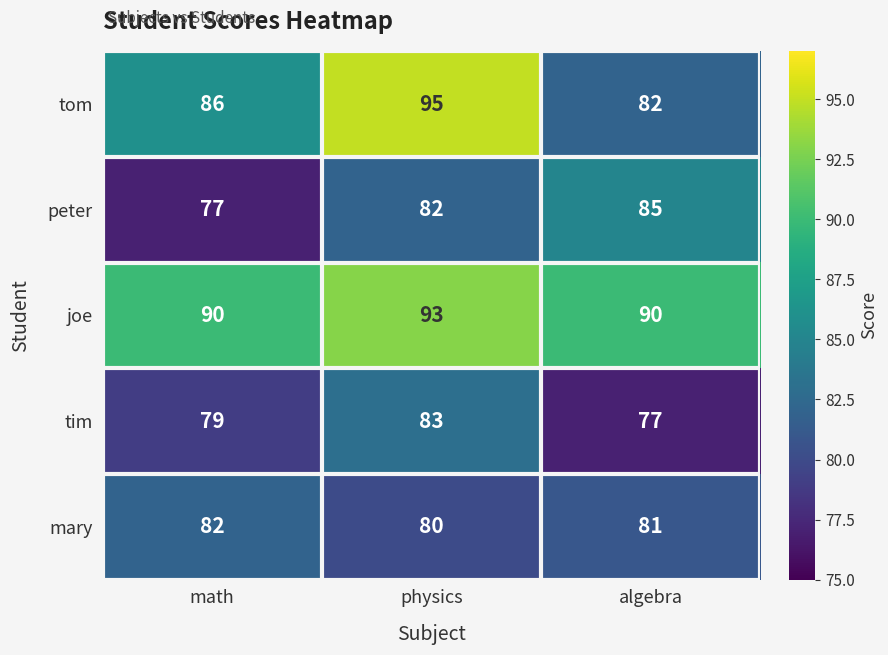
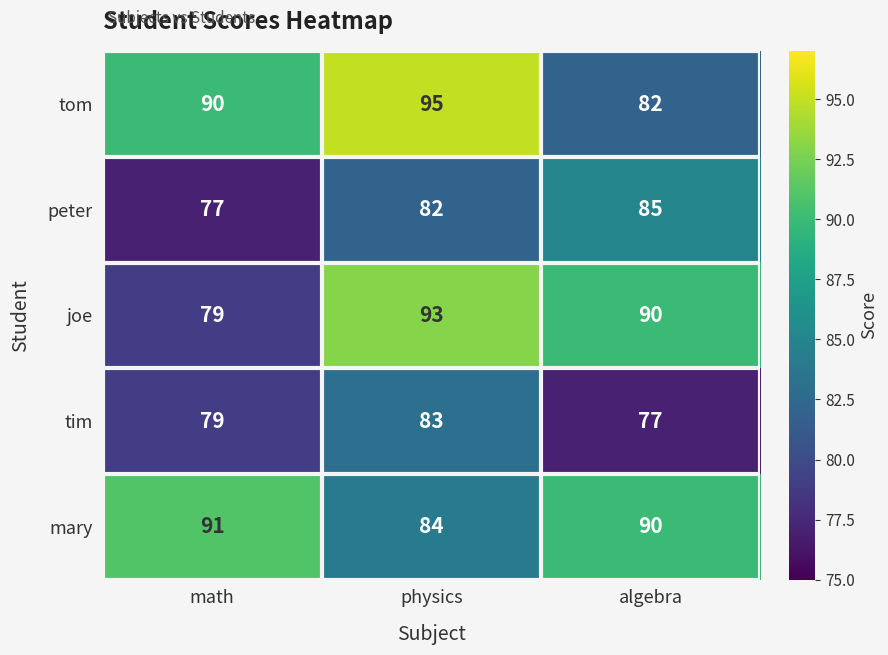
tom, math: 86 -> 90
joe, math: 90 -> 79
mary, math: 82 -> 91
mary, physics: 80 -> 84
mary, algebra: 81 -> 90
